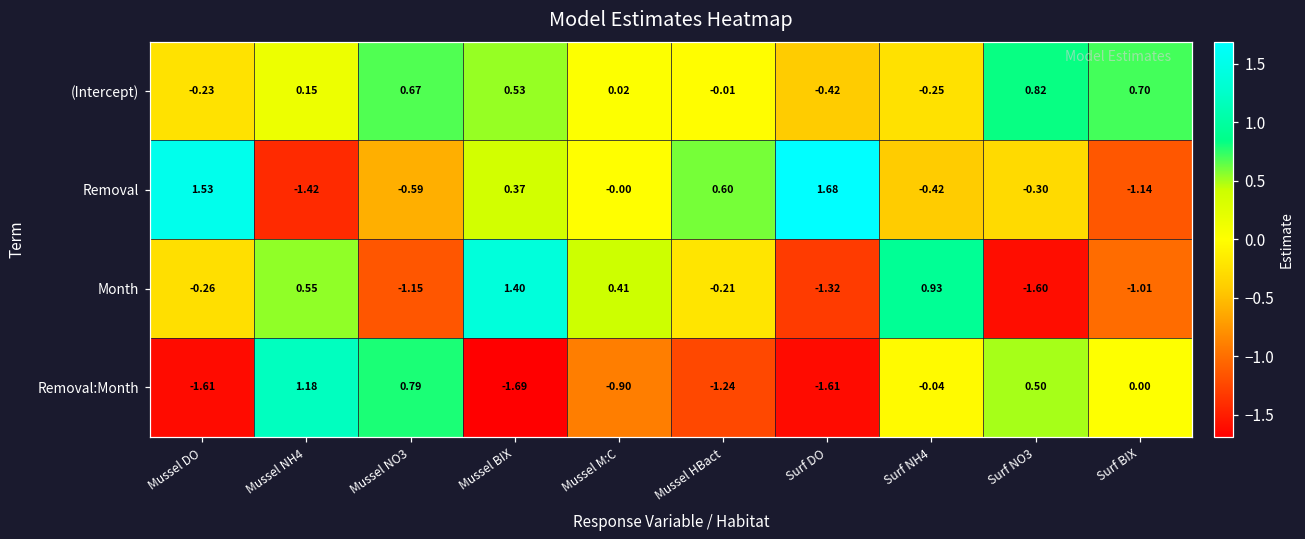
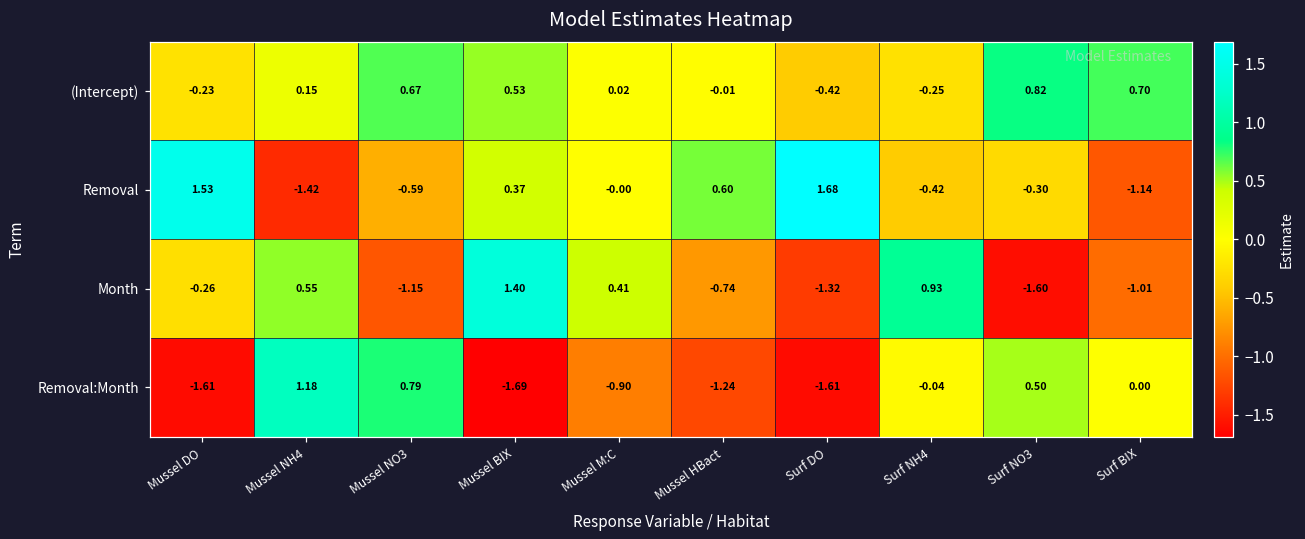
Month, Mussel HBact: -0.21 -> -0.74
